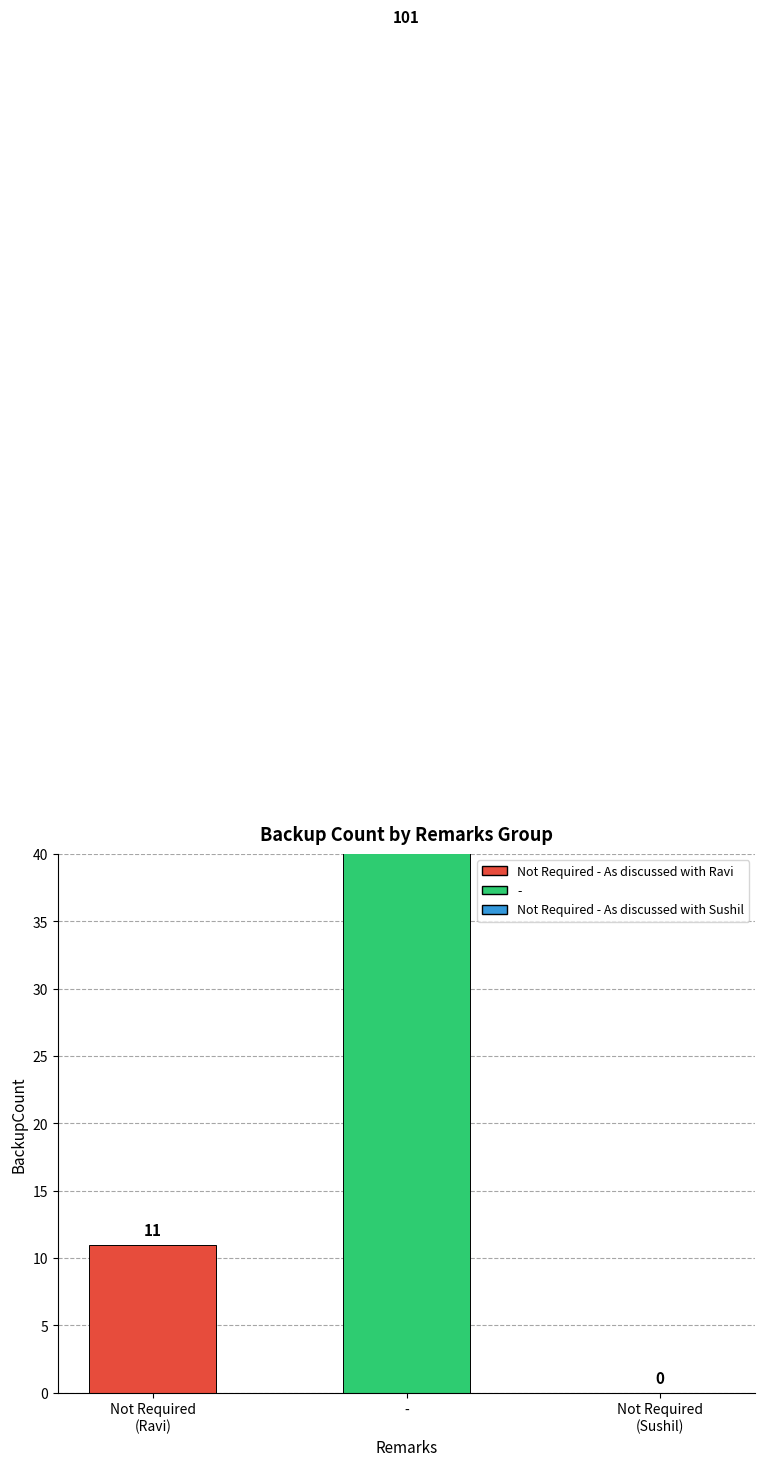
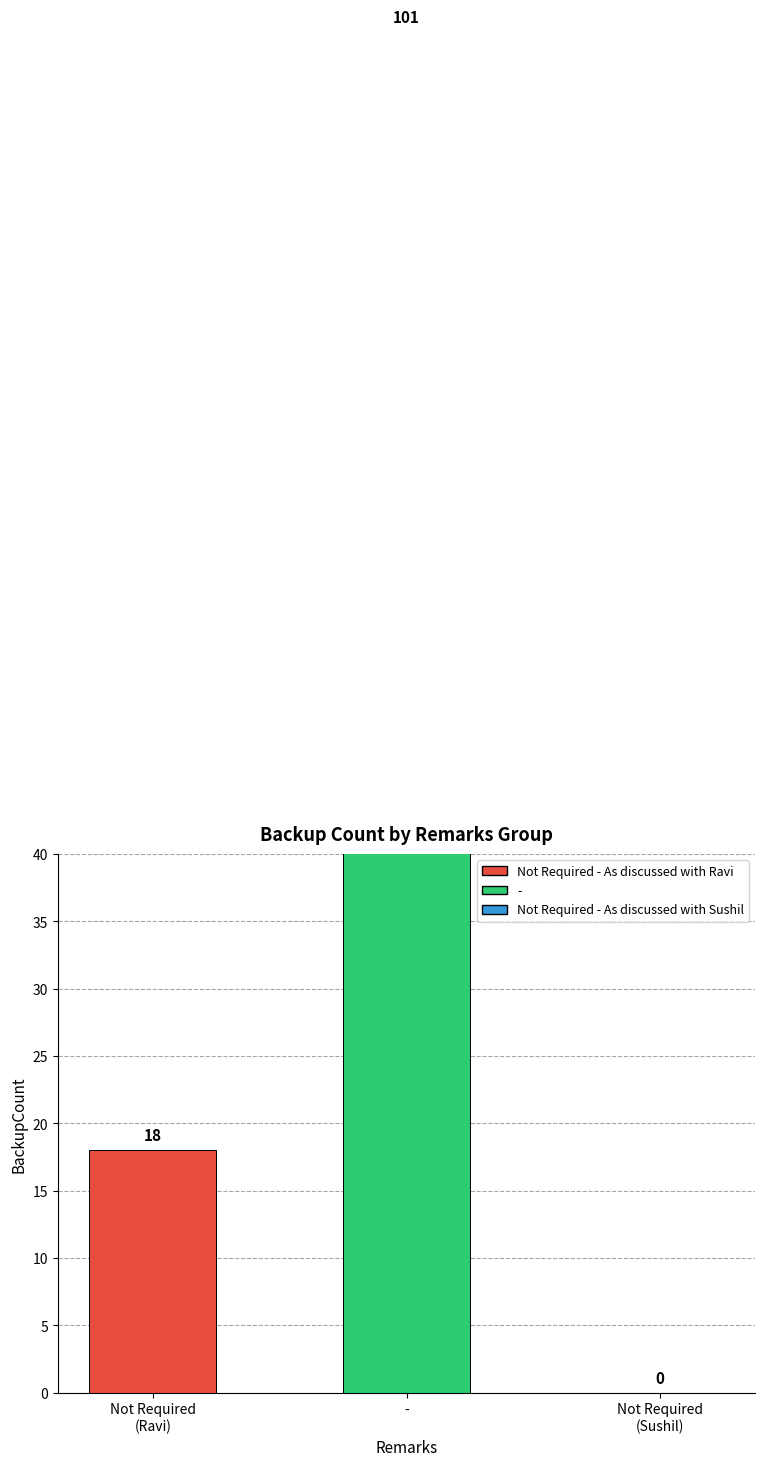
Not Required (Ravi): 11 -> 18
